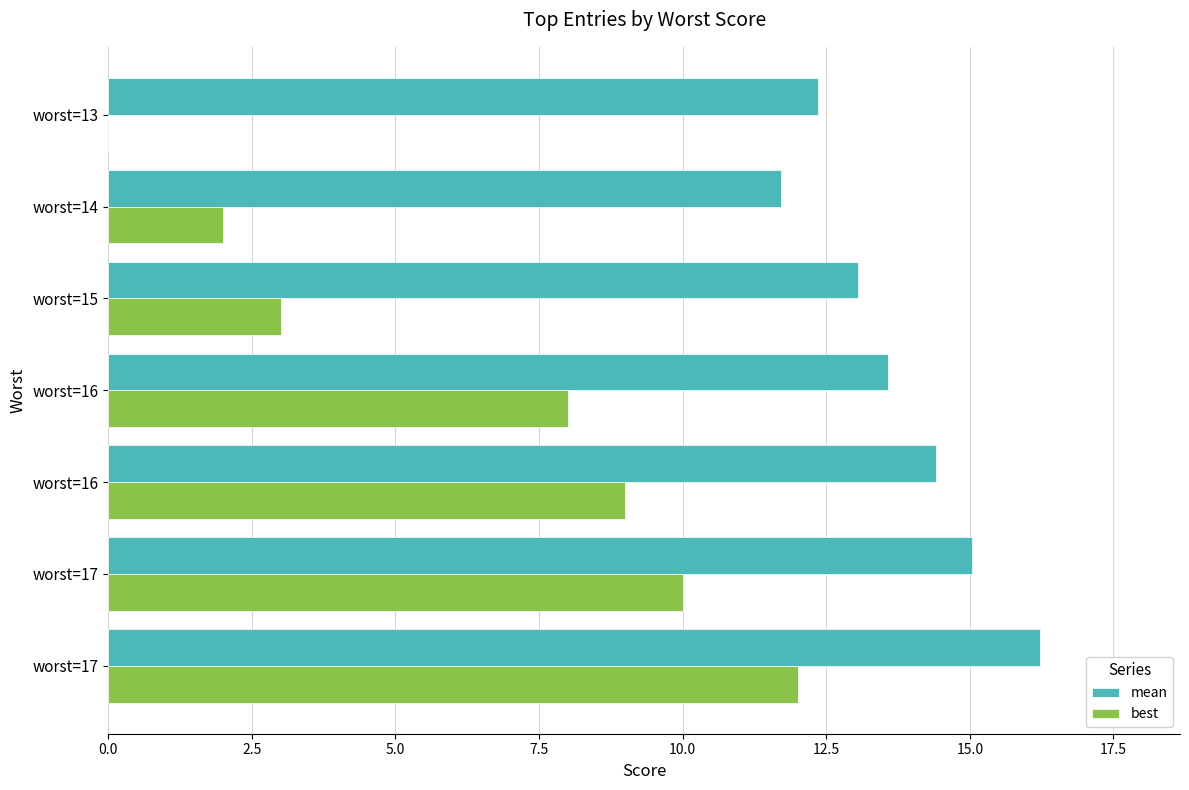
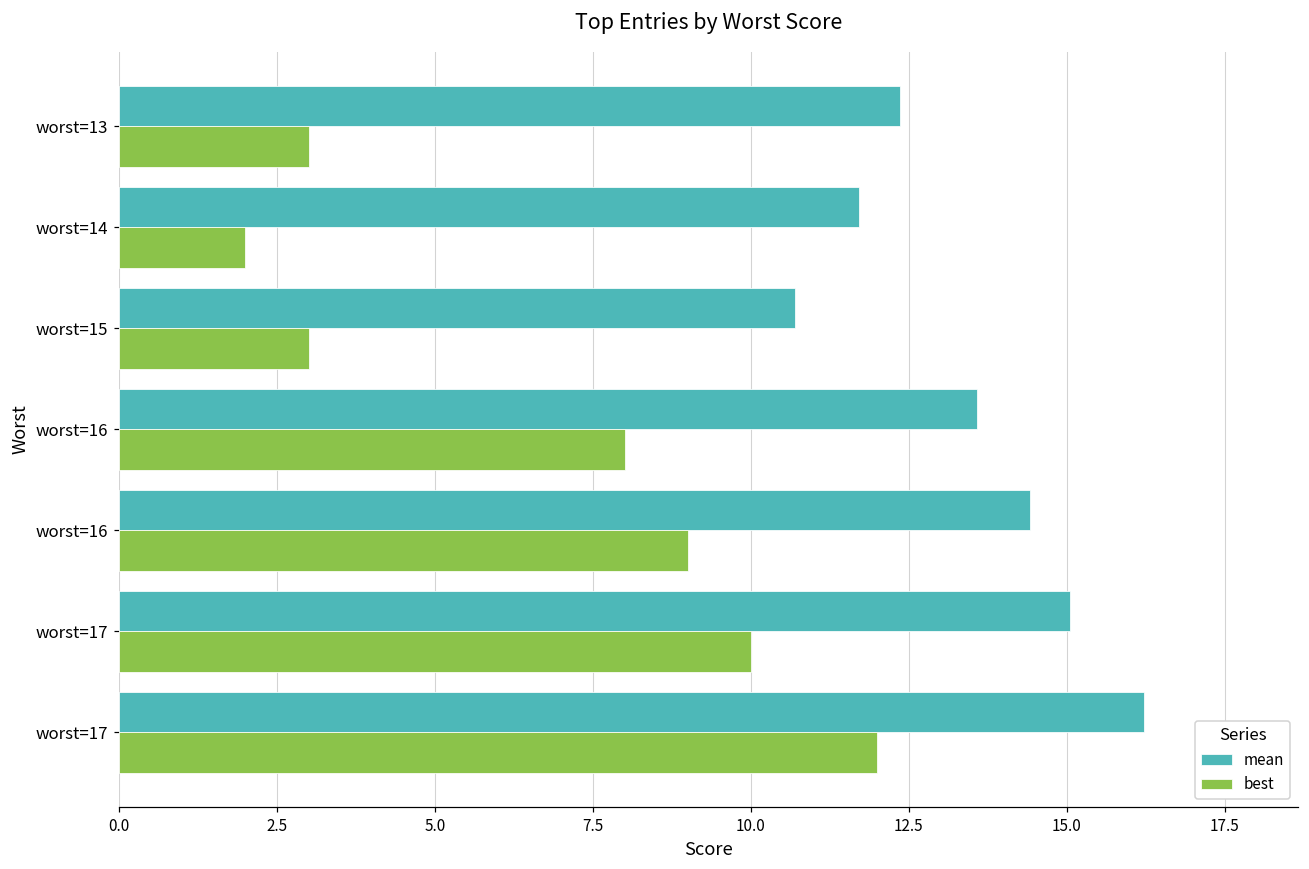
best, worst=13: 0 -> 3
mean, worst=15: 13.0 -> 10.7
